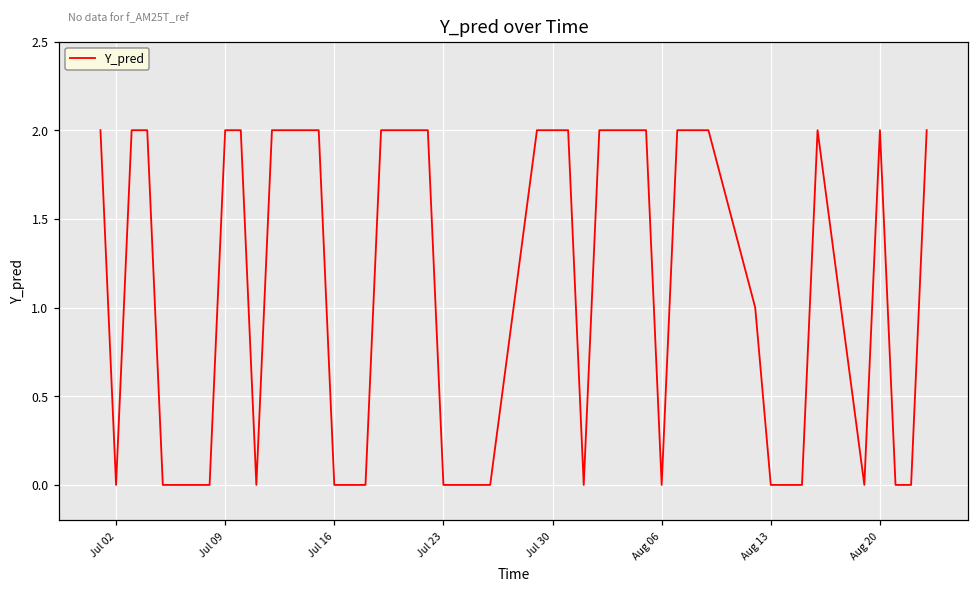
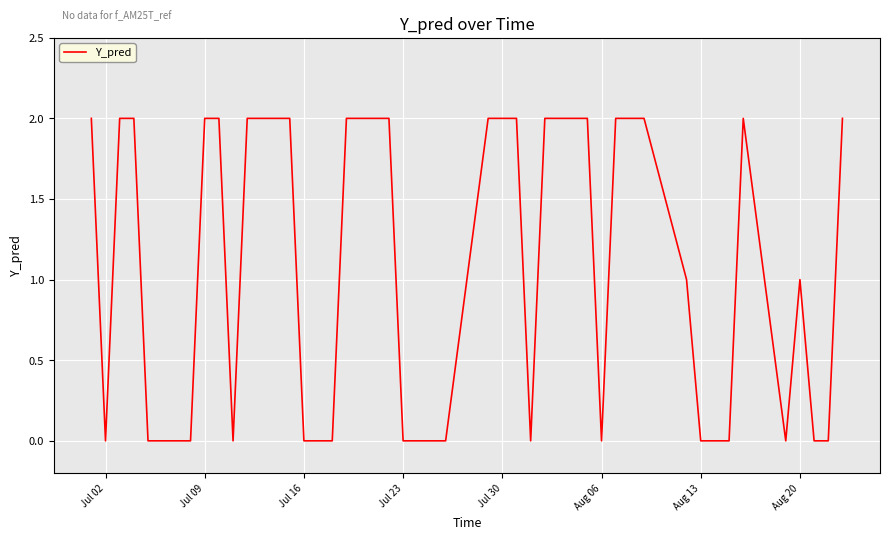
Aug 20: 2 -> 1
